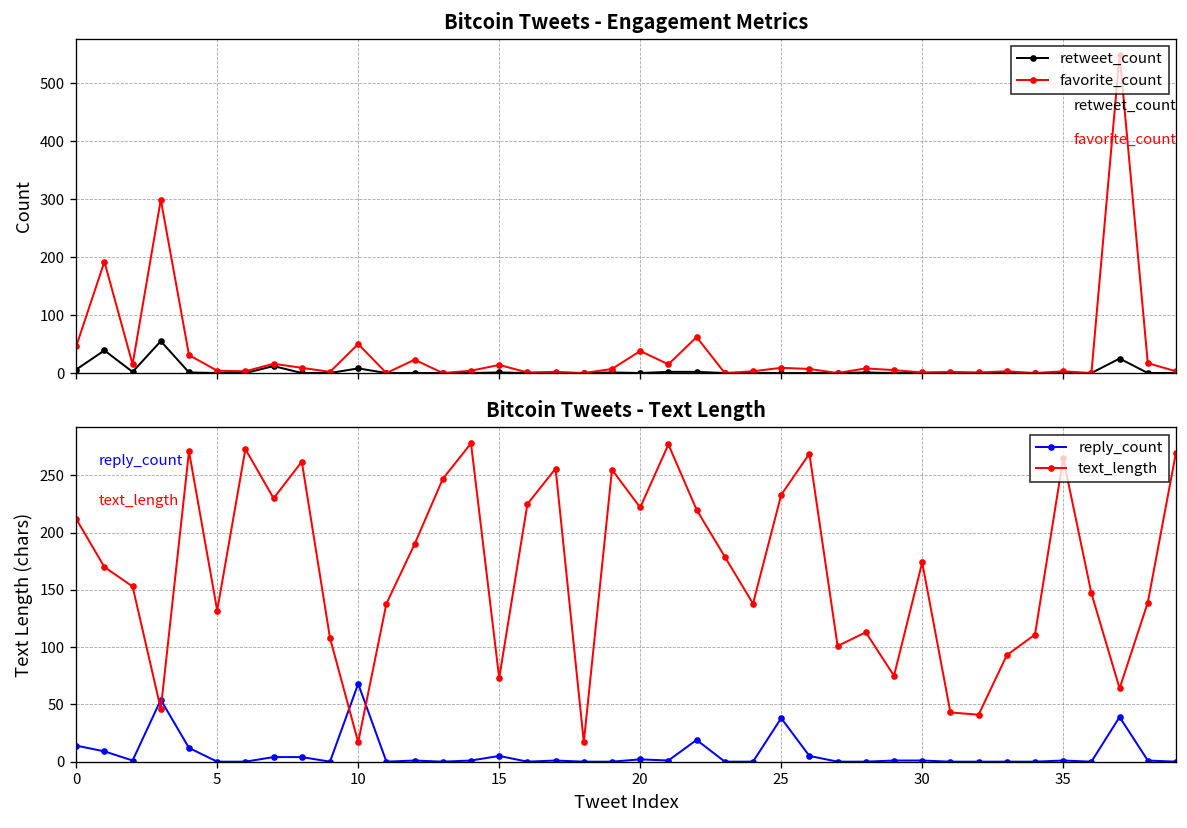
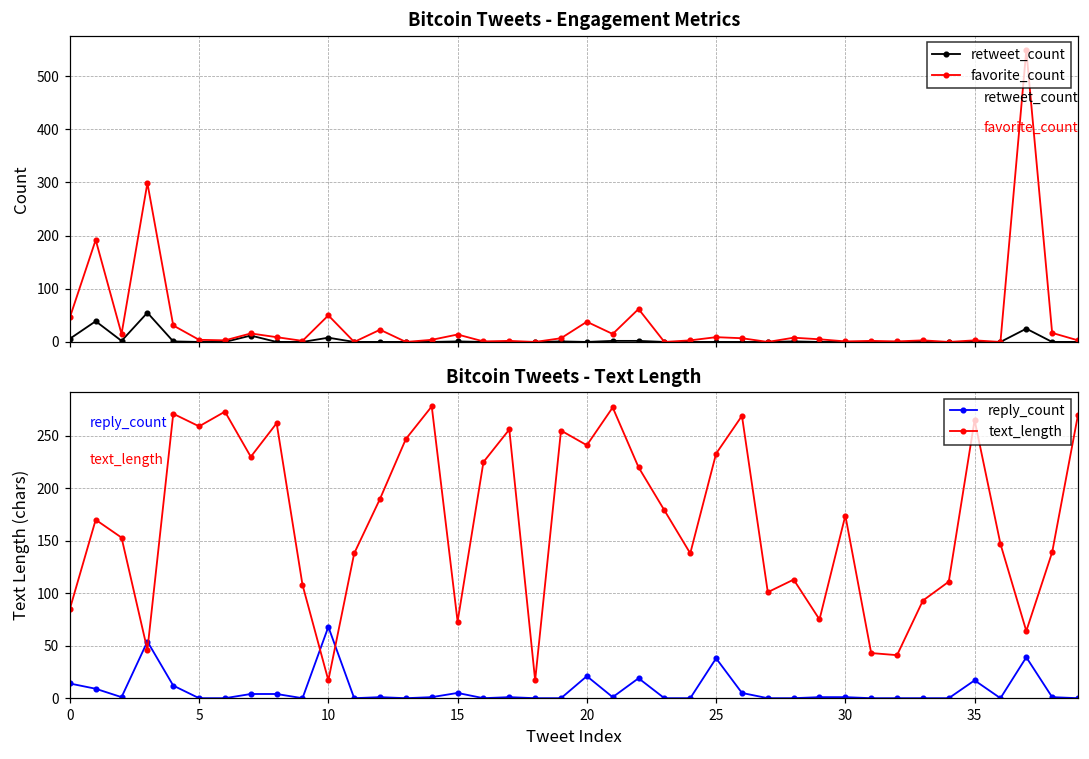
Bitcoin Tweets - Text Length, text_length, 0: 210 -> 90
Bitcoin Tweets - Text Length, text_length, 5: 130 -> 260
Bitcoin Tweets - Text Length, reply_count, 20: 0 -> 20
Bitcoin Tweets - Text Length, text_length, 20: 220 -> 240
Bitcoin Tweets - Text Length, reply_count, 35: 0 -> 20
